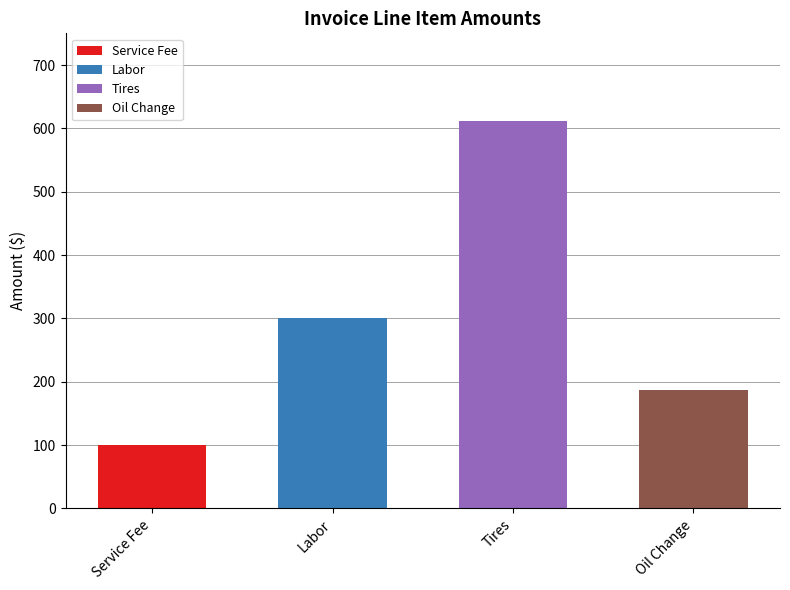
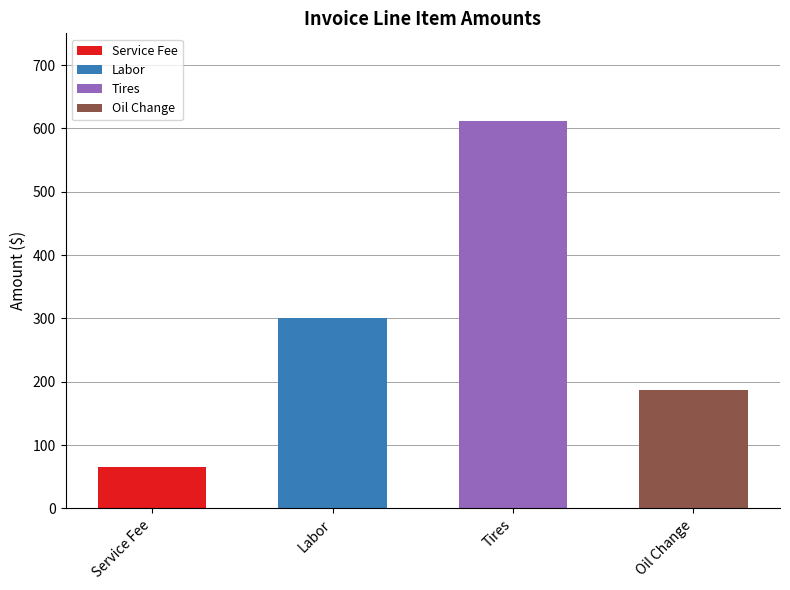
Service Fee: 100 -> 70
